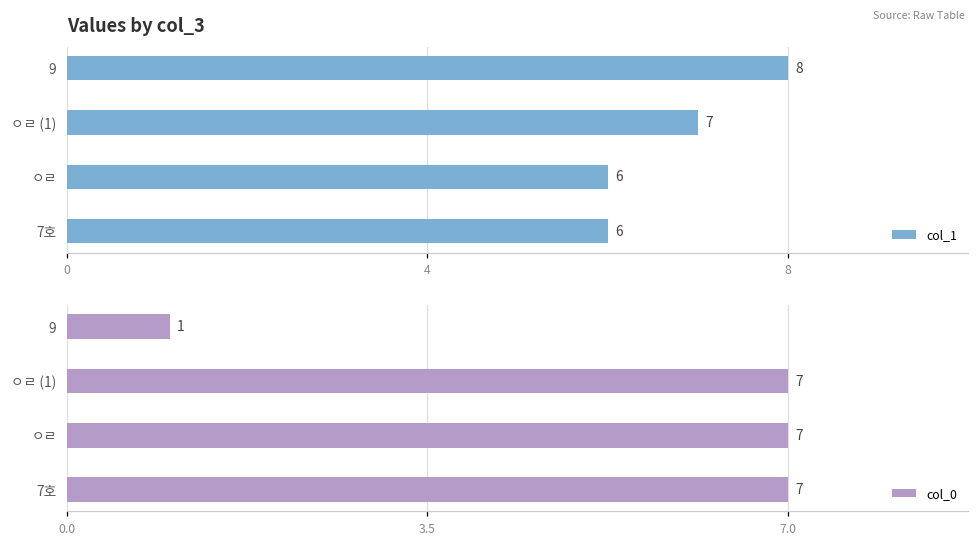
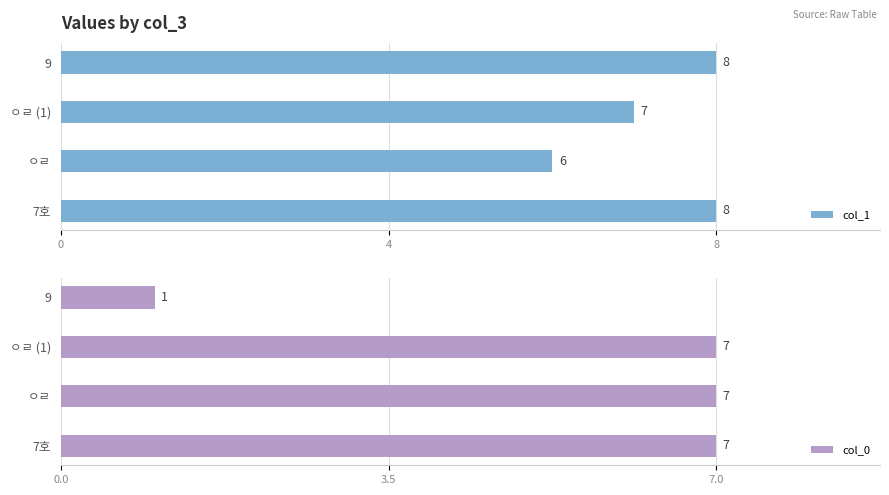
Values by col_3, 7호: 6 -> 8
